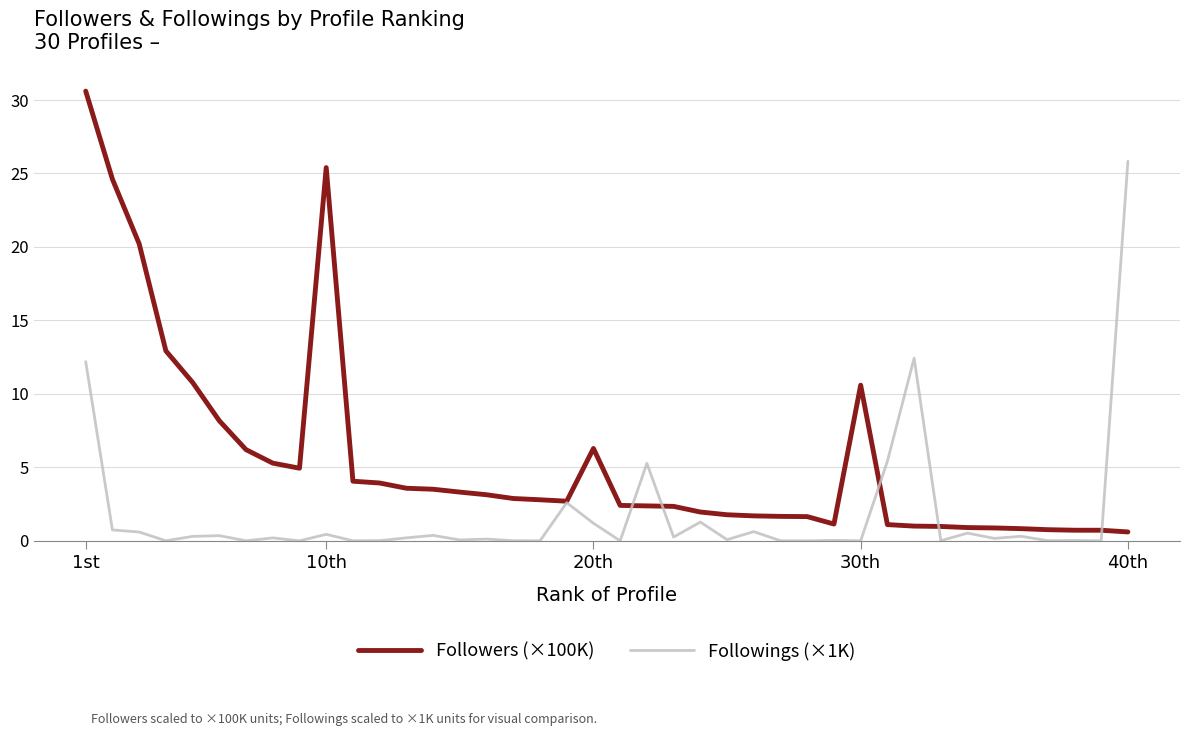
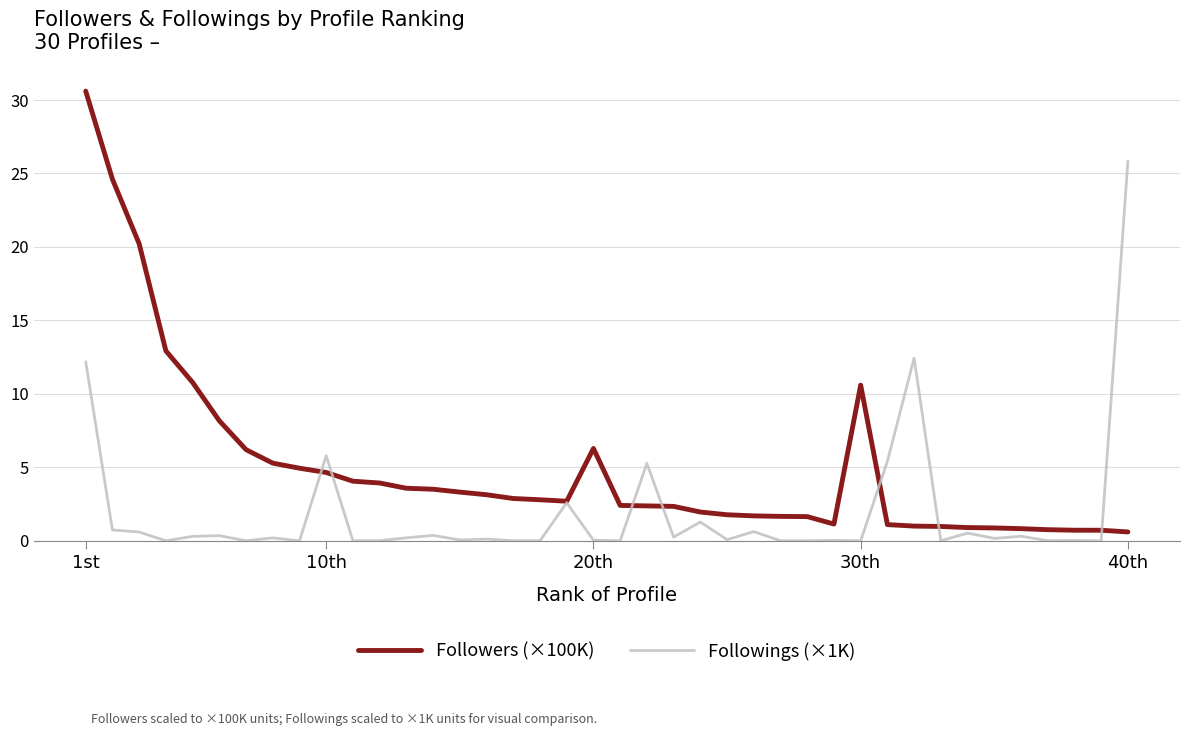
Followers (×100K), 10th: 25.4 -> 4.7
Followings (×1K), 10th: 0.4 -> 5.8
Followings (×1K), 20th: 1.2 -> 0.0
